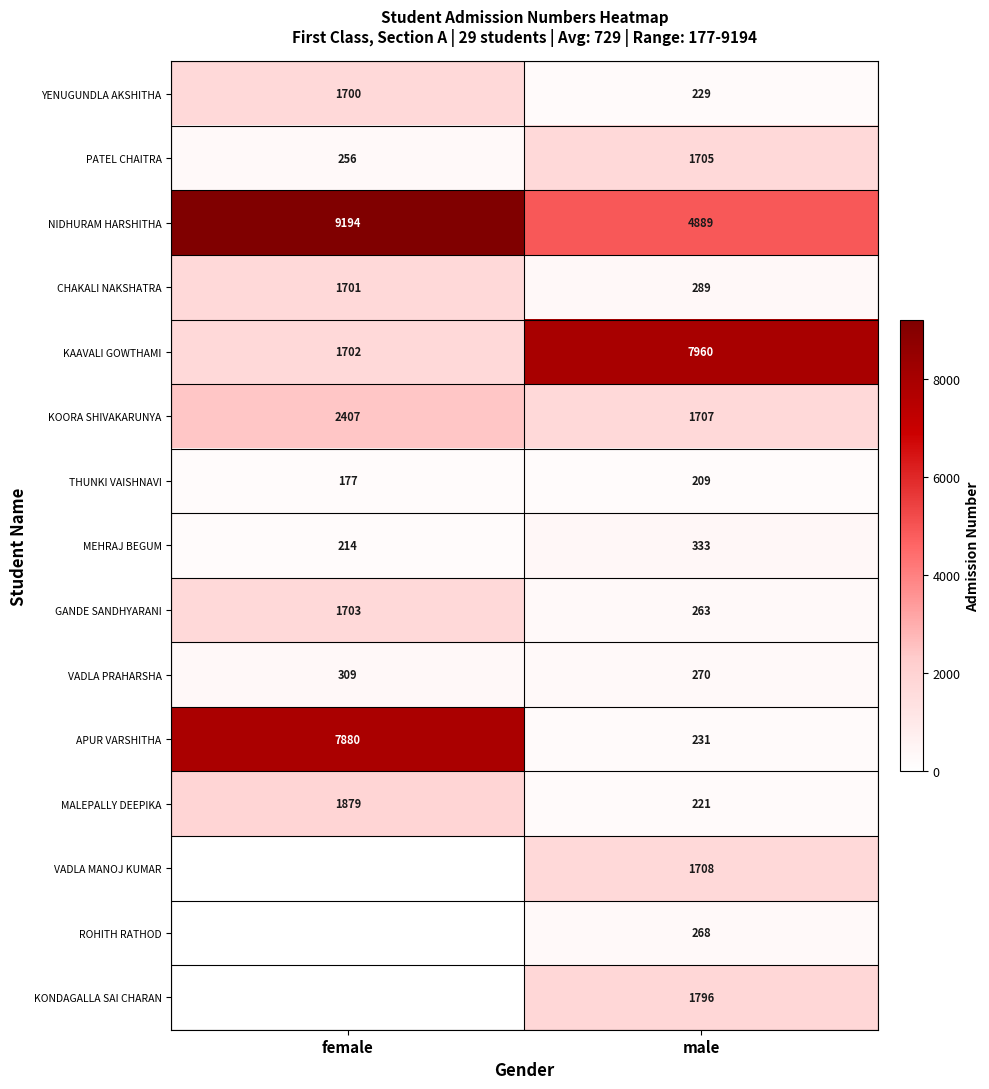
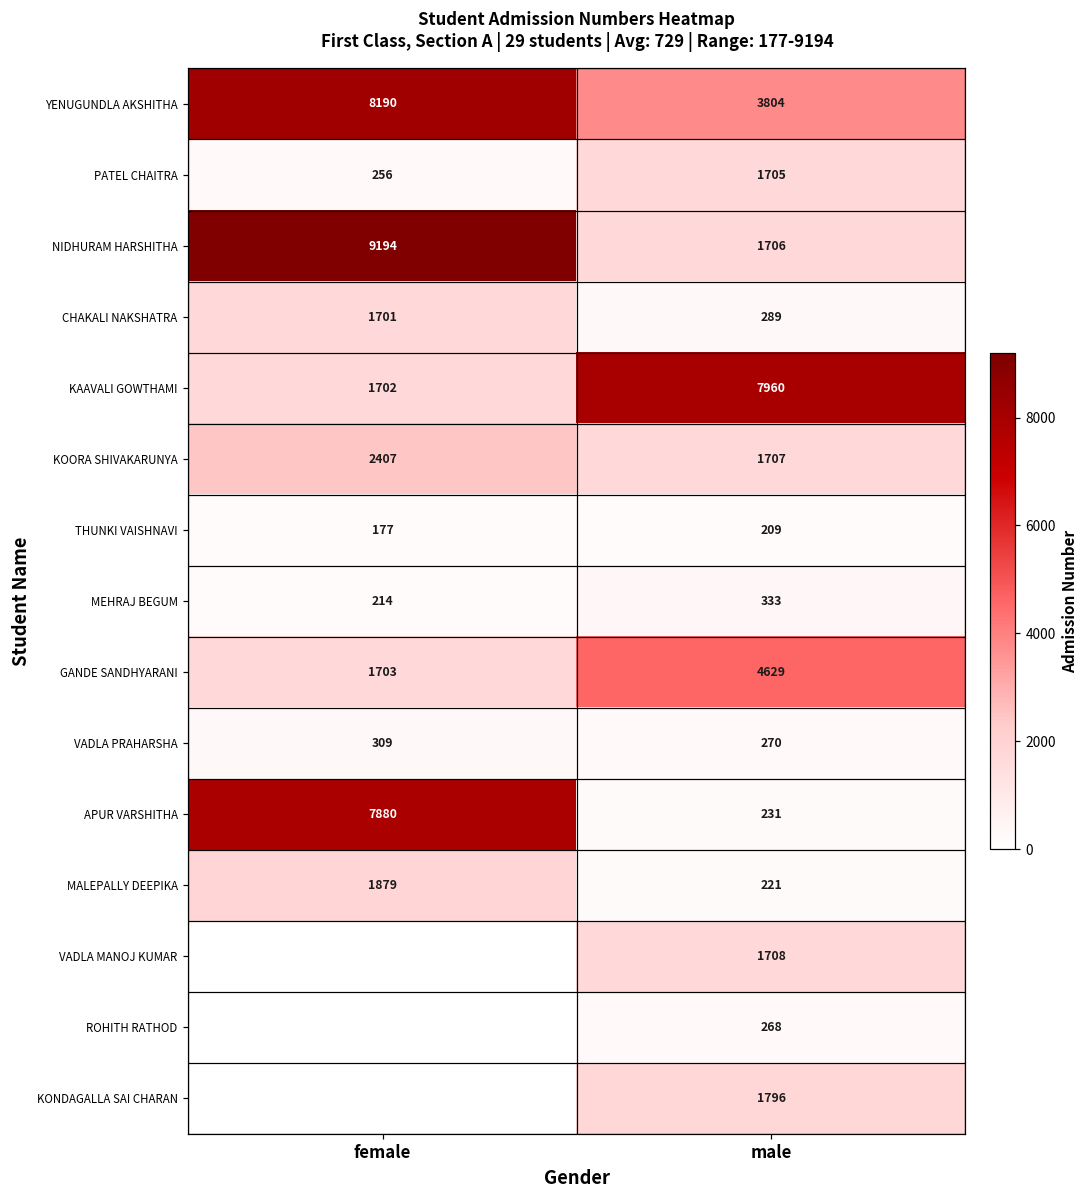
YENUGUNDLA AKSHITHA, female: 1700 -> 8190
YENUGUNDLA AKSHITHA, male: 229 -> 3804
NIDHURAM HARSHITHA, male: 4889 -> 1706
GANDE SANDHYARANI, male: 263 -> 4629
